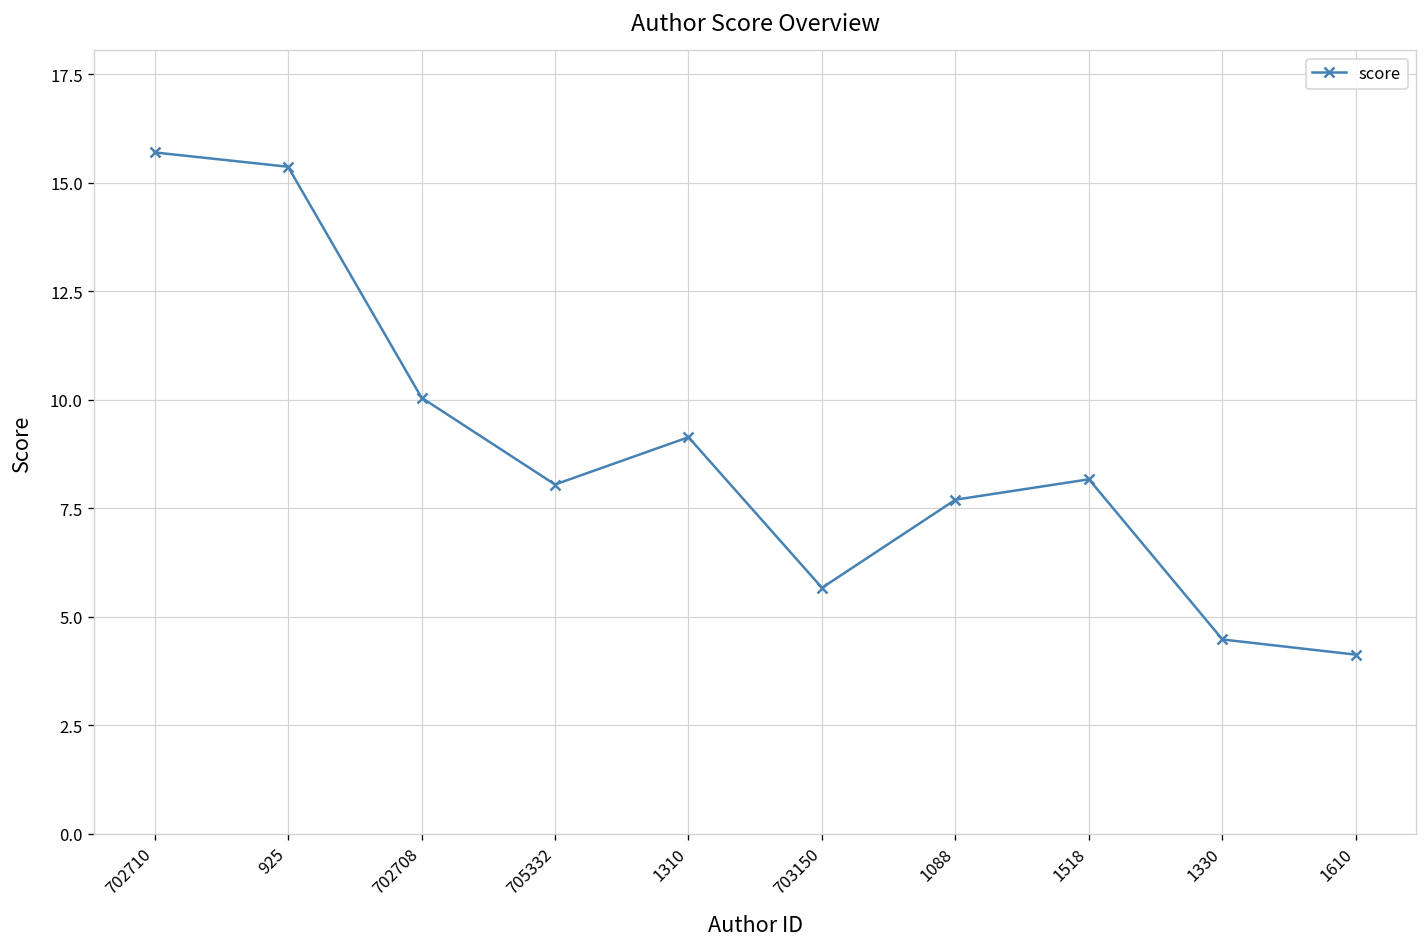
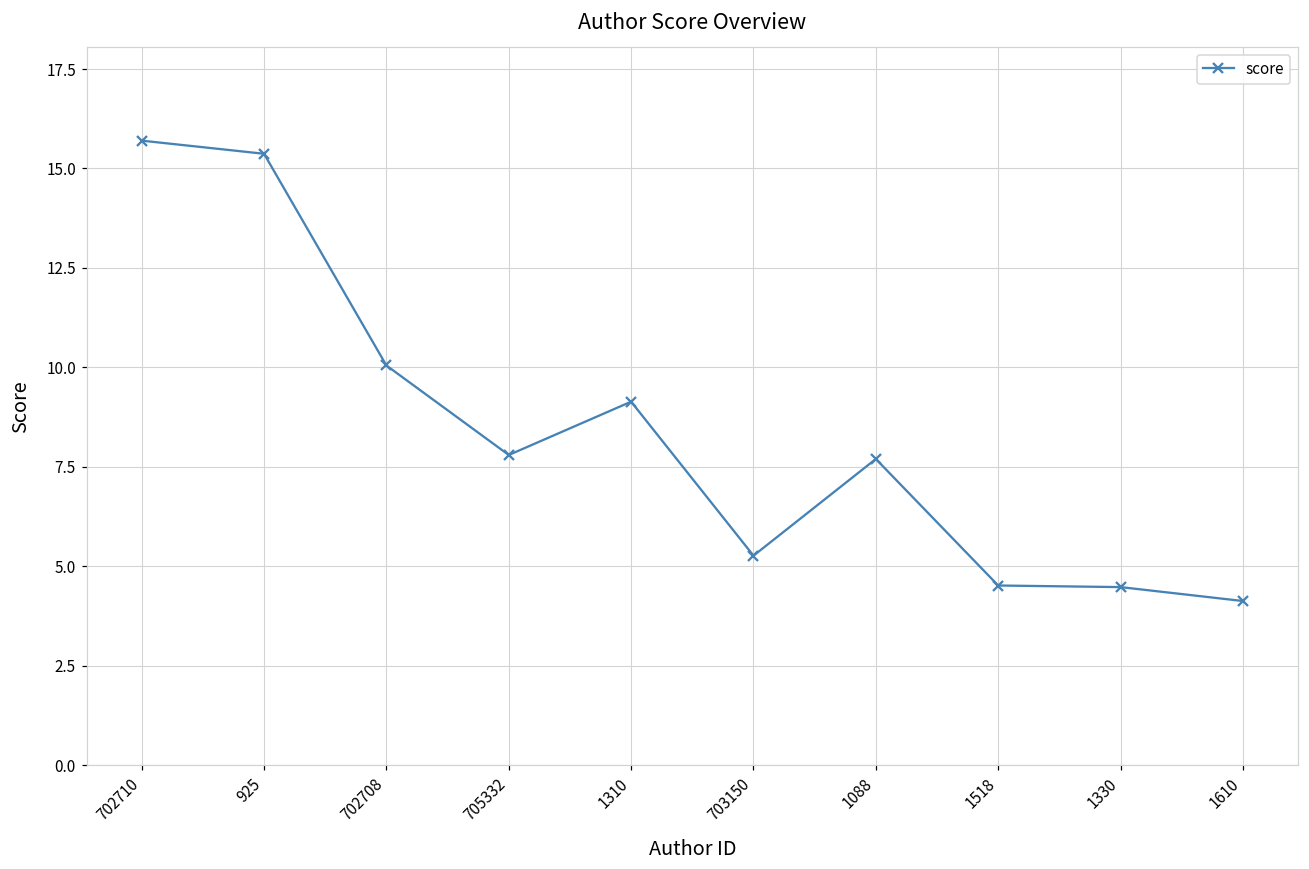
705332: 8.1 -> 7.8
703150: 5.7 -> 5.3
1518: 8.2 -> 4.5
